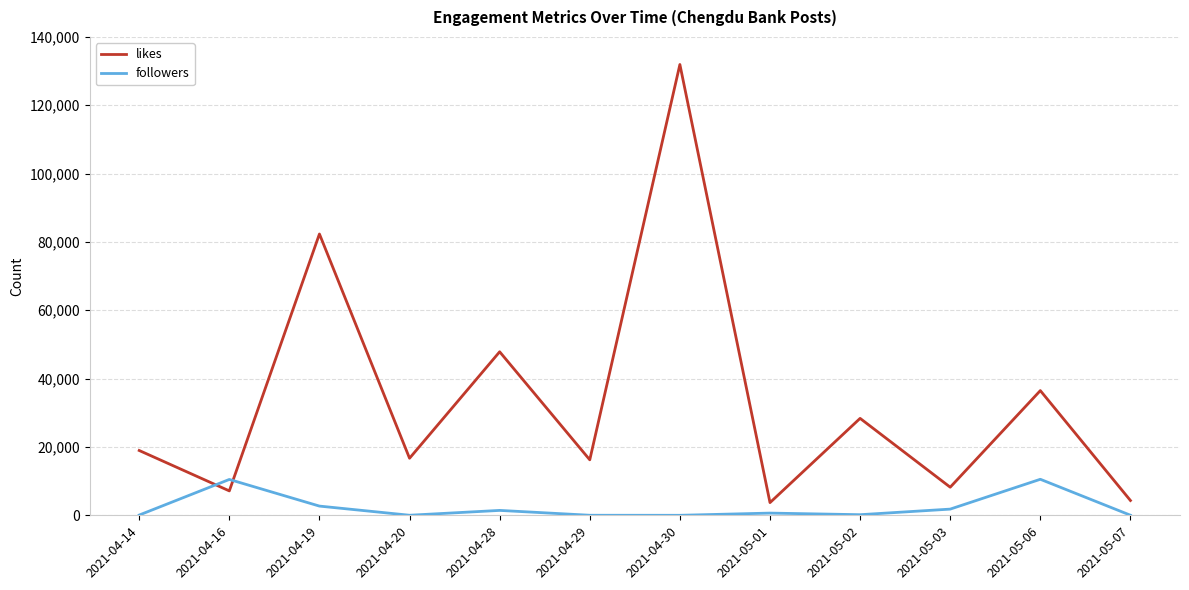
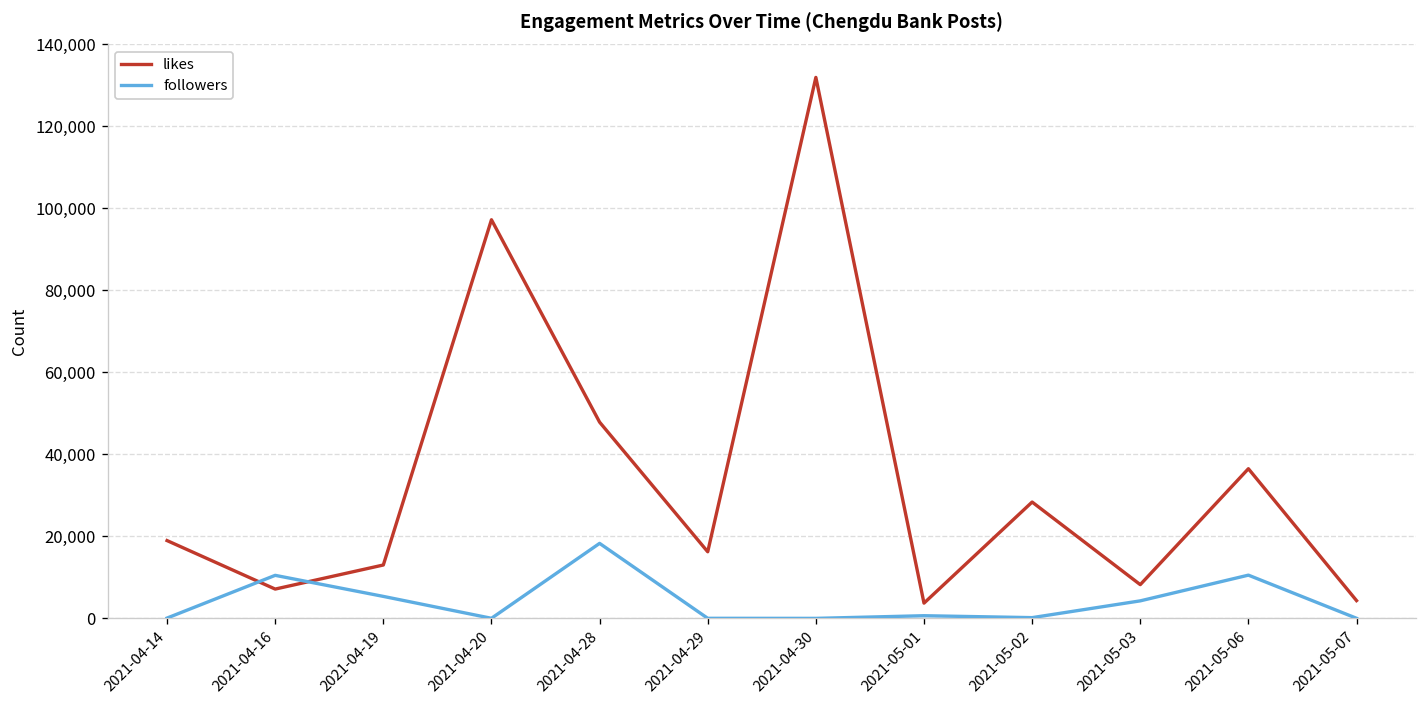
likes, 2021-04-19: 82,000 -> 13,000
followers, 2021-04-19: 3,000 -> 5,000
likes, 2021-04-20: 17,000 -> 97,000
followers, 2021-04-28: 1,000 -> 18,000
followers, 2021-05-03: 2,000 -> 4,000
